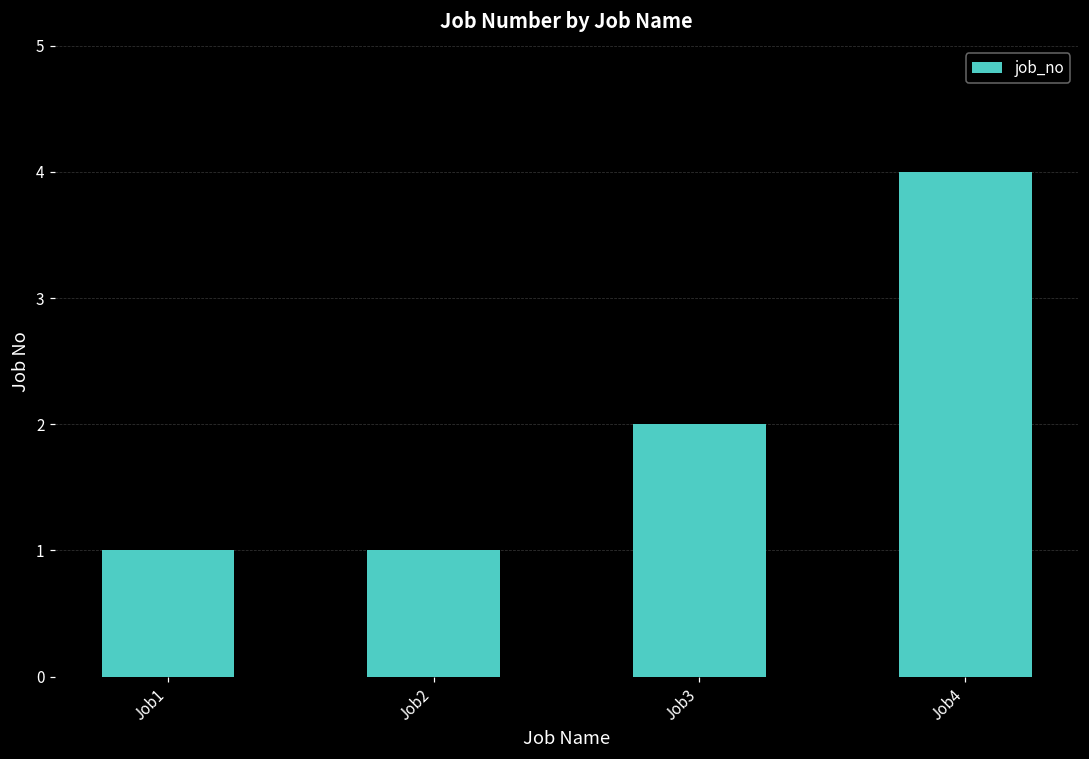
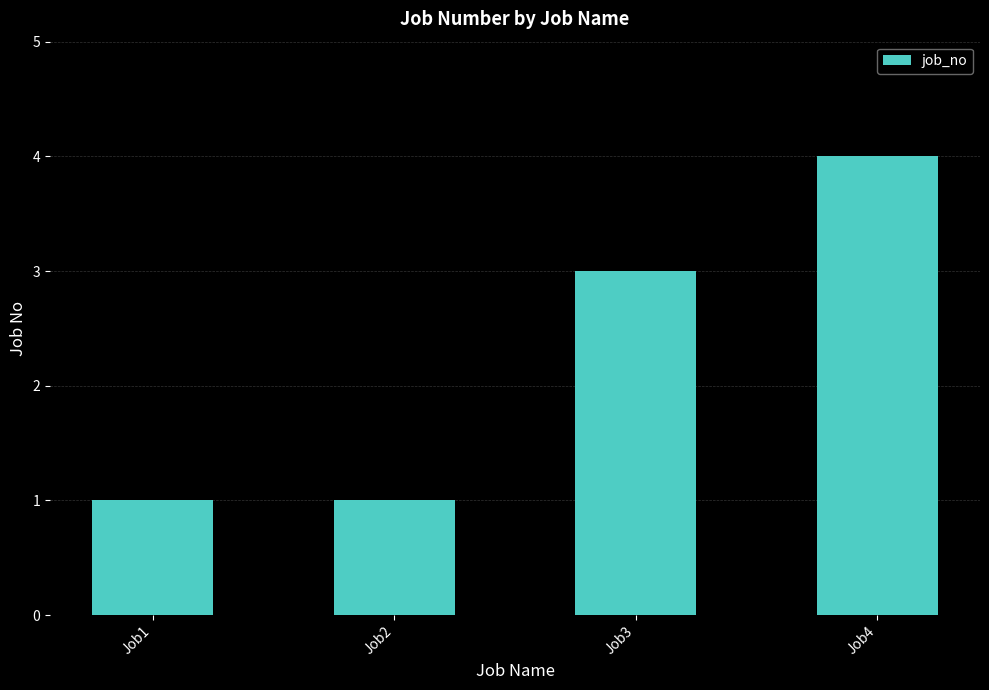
Job3: 2 -> 3
